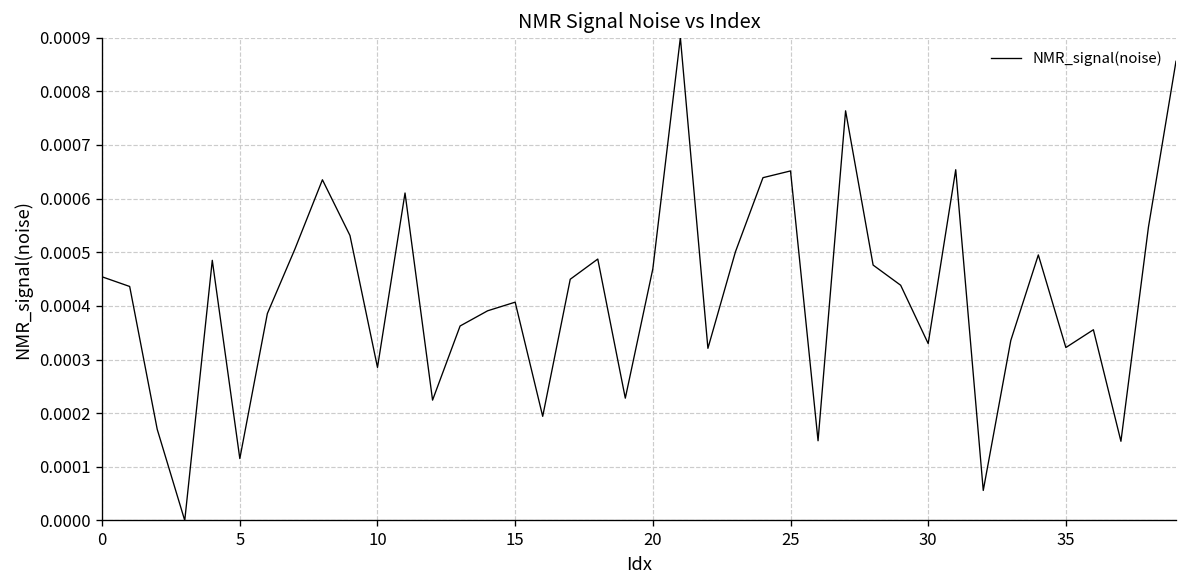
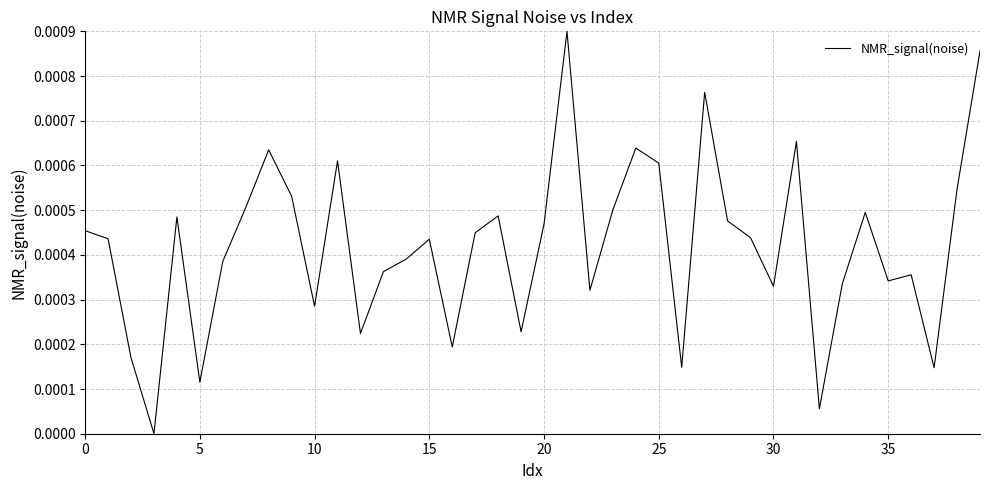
15: 0.00041 -> 0.00043
25: 0.00065 -> 0.00061
35: 0.00032 -> 0.00034
